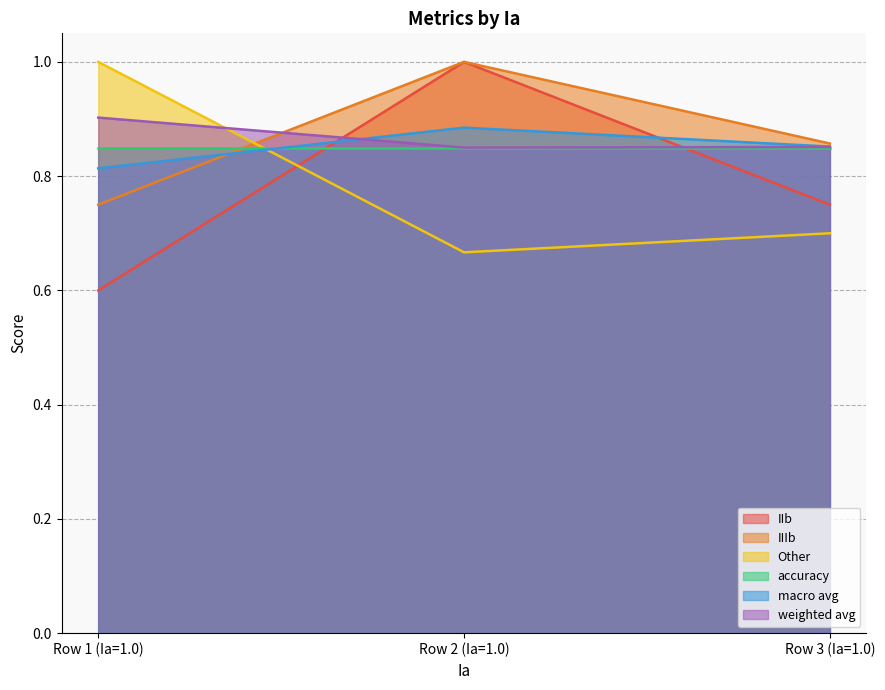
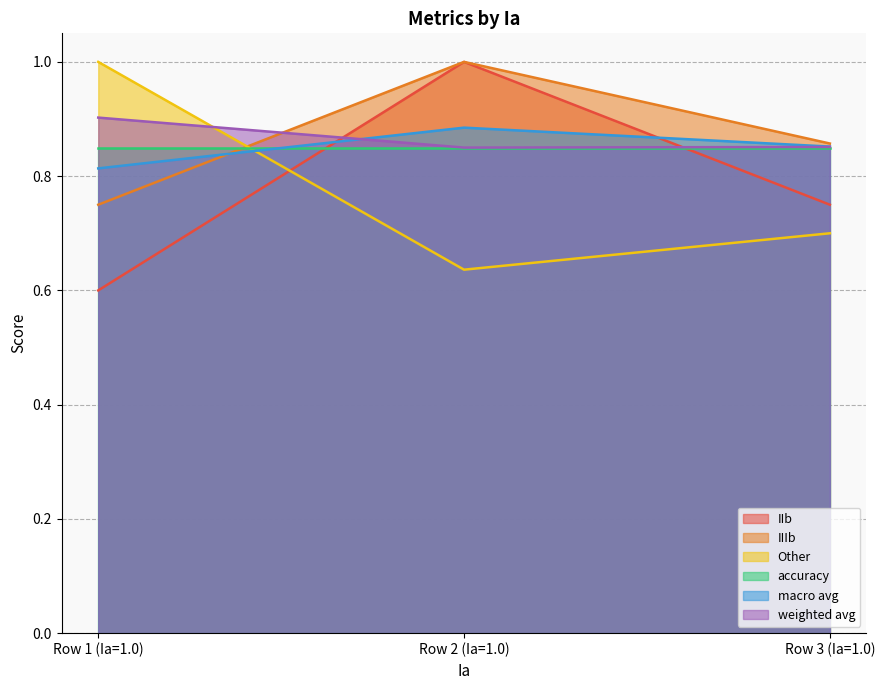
Other, Row 2 (Ia=1.0): 0.67 -> 0.64
